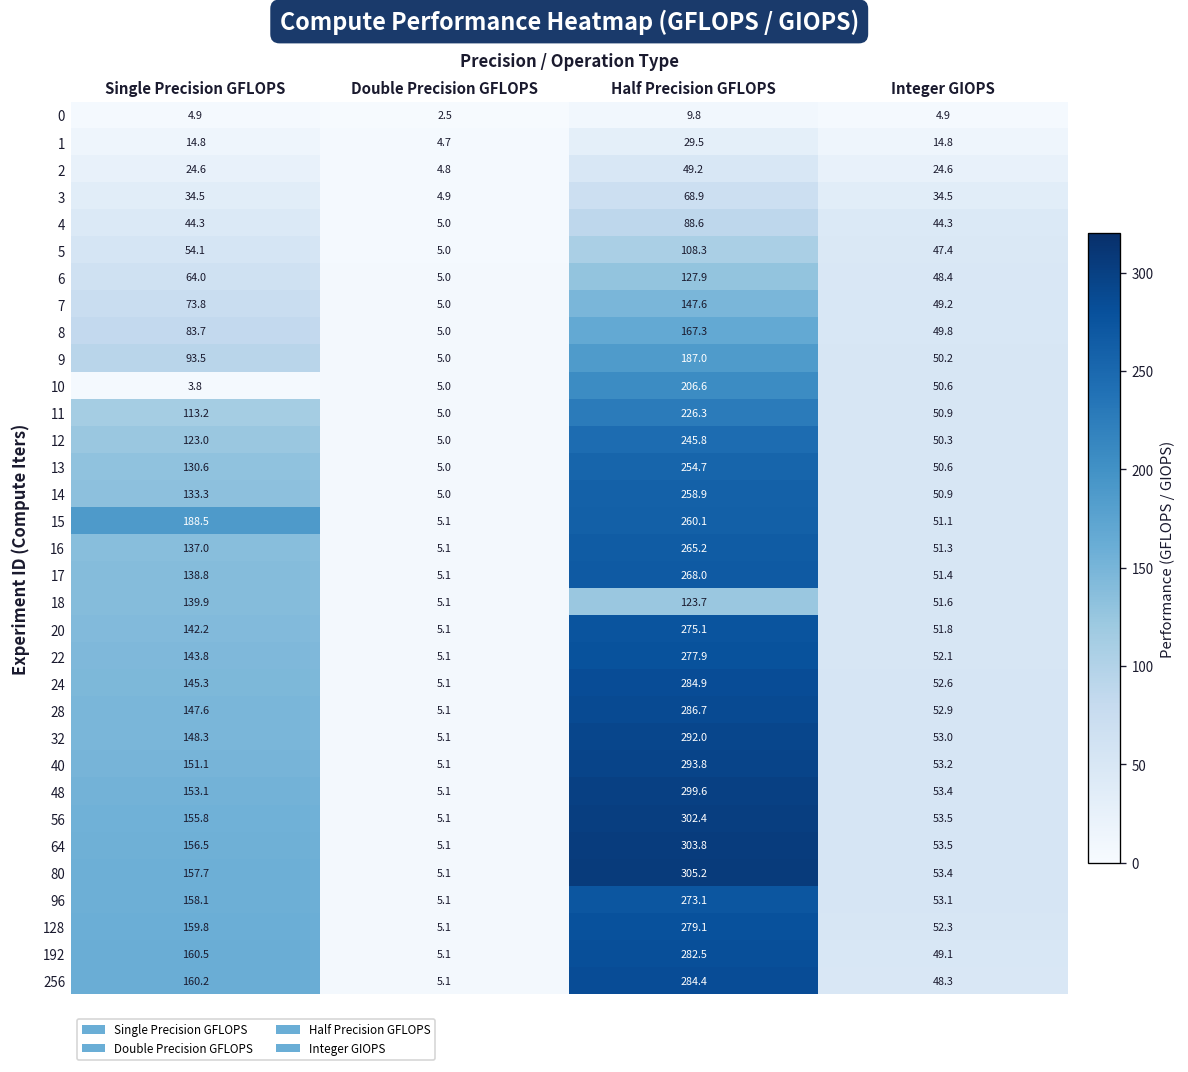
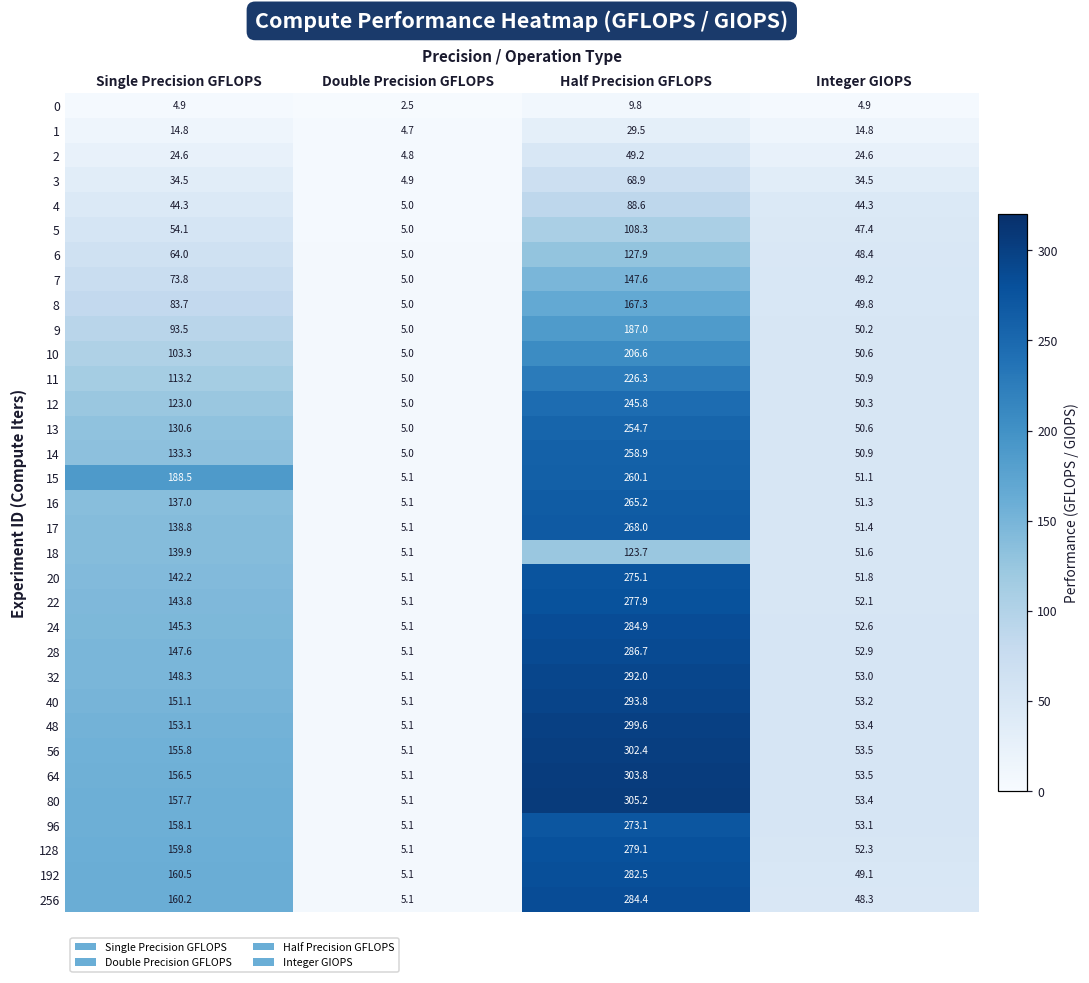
10, Single Precision GFLOPS: 3.8 -> 103.3
